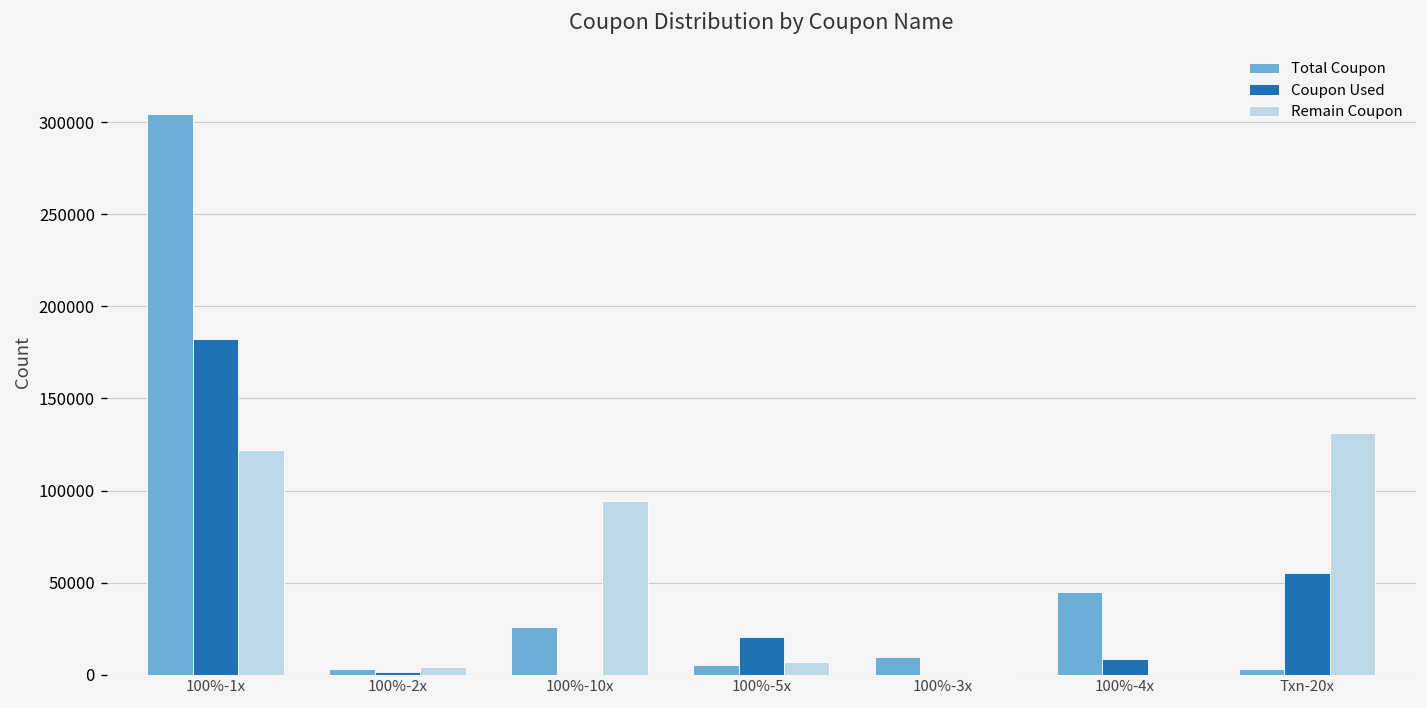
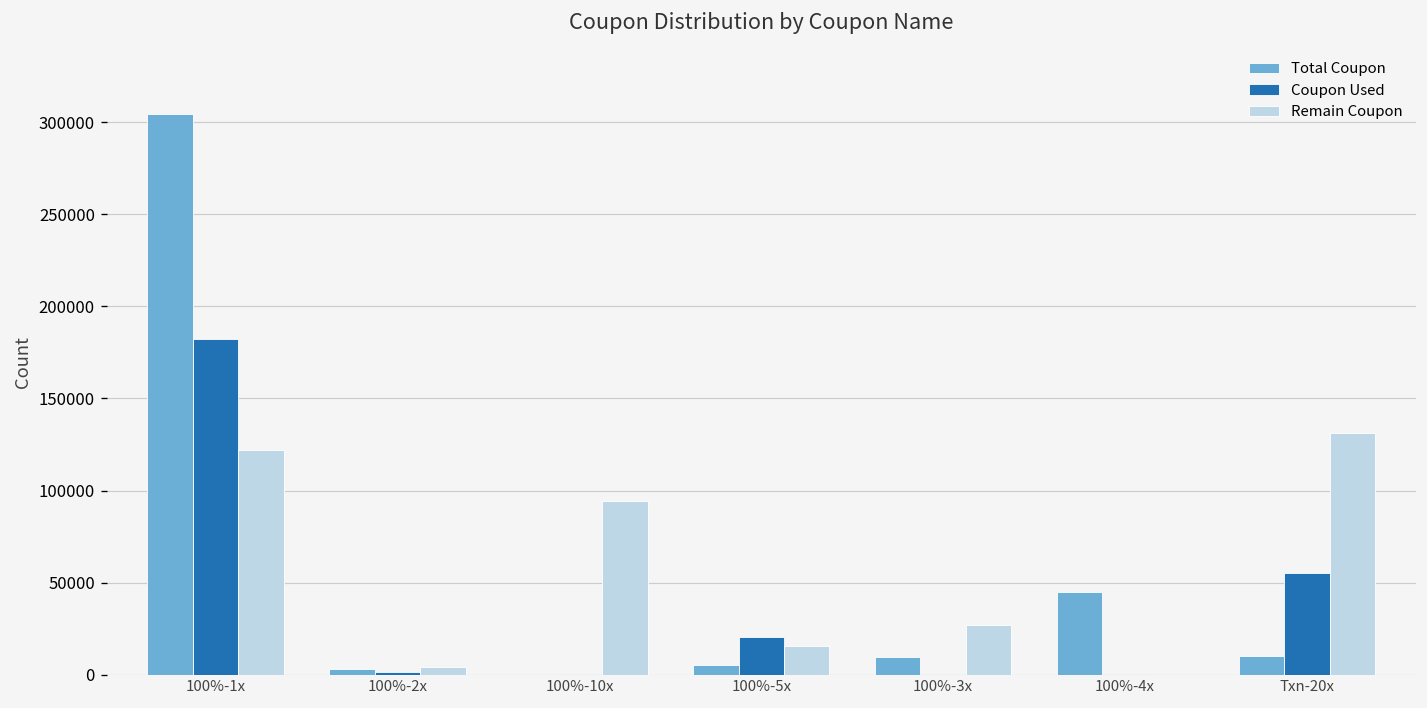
Total Coupon, 100%-10x: 26000 -> 0
Remain Coupon, 100%-5x: 7000 -> 16000
Remain Coupon, 100%-3x: 0 -> 27000
Coupon Used, 100%-4x: 8000 -> 0
Total Coupon, Txn-20x: 3000 -> 10000
